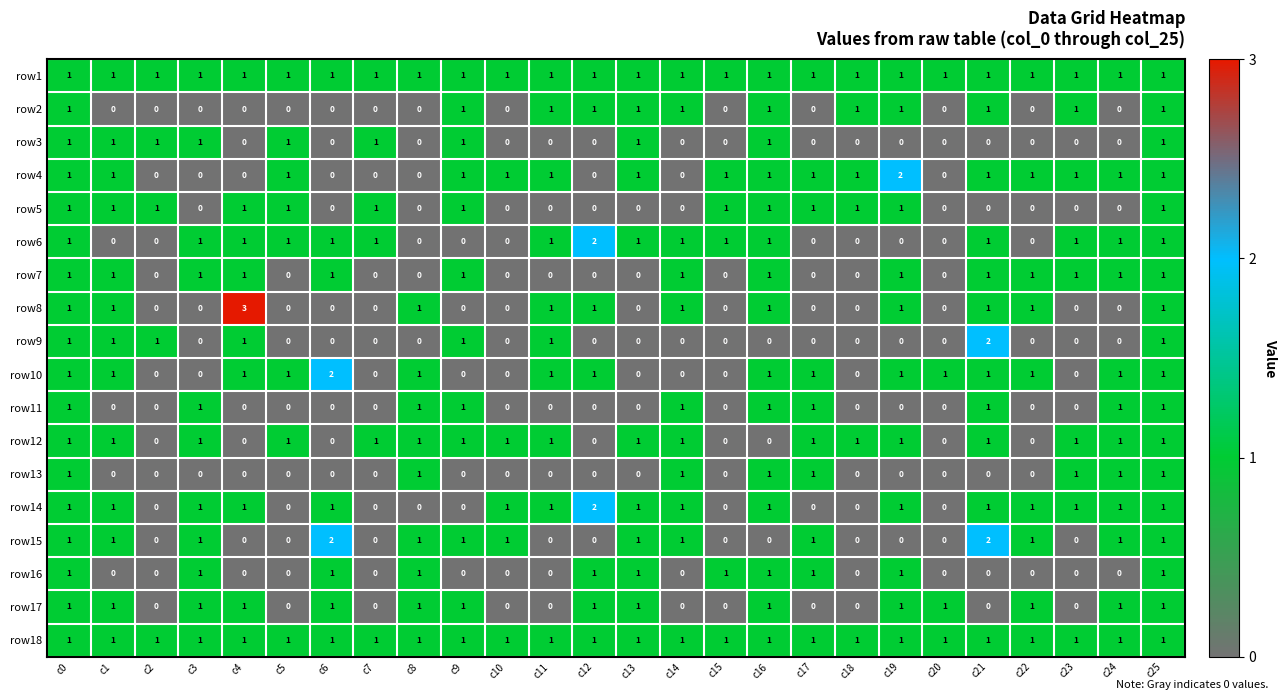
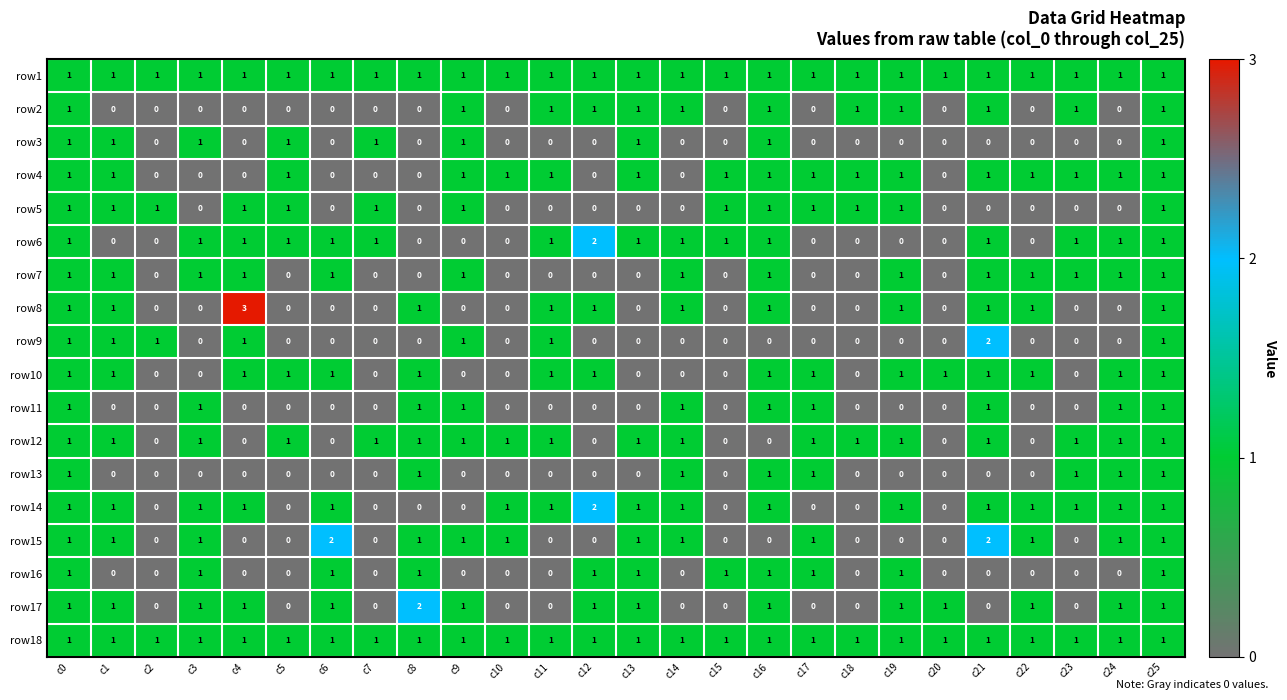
row3, c2: 1 -> 0
row4, c19: 2 -> 1
row10, c6: 2 -> 1
row17, c8: 1 -> 2
